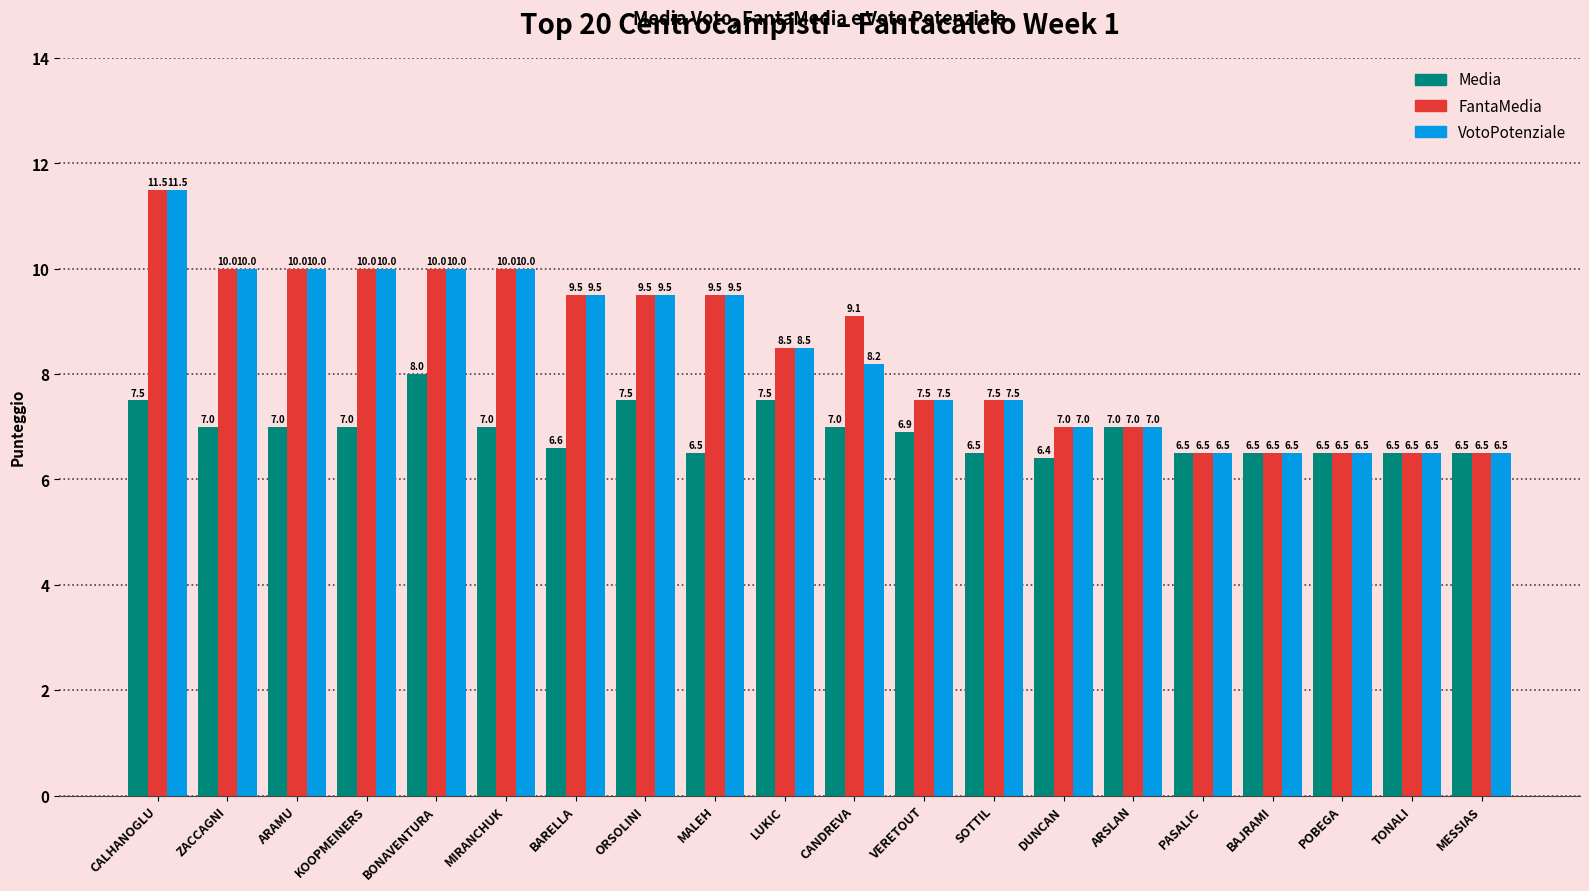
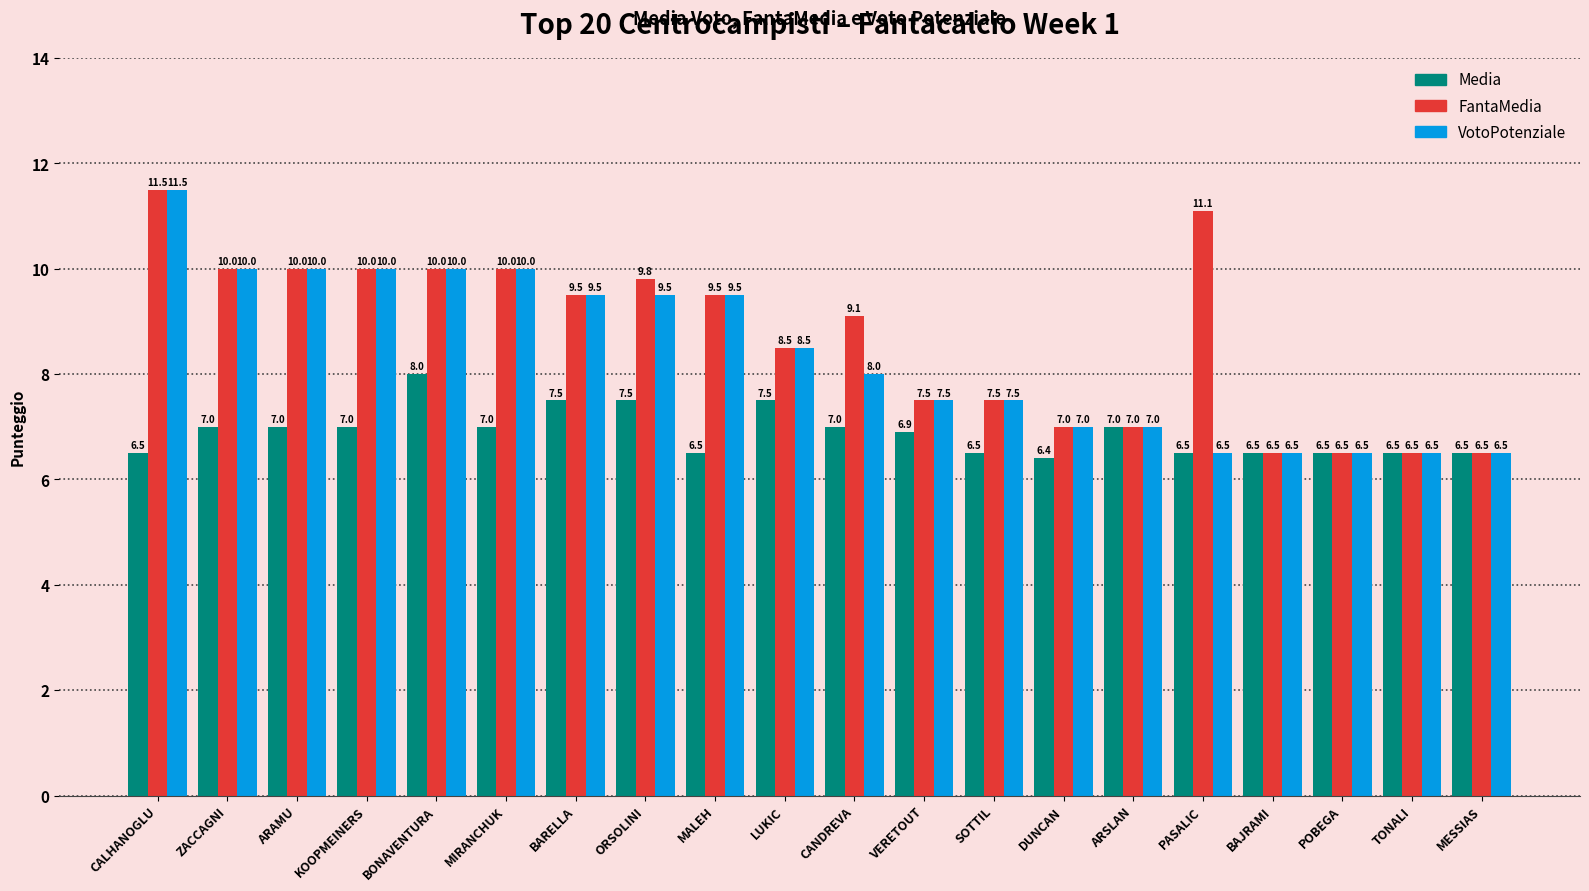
Media, CALHANOGLU: 7.5 -> 6.5
Media, BARELLA: 6.6 -> 7.5
FantaMedia, ORSOLINI: 9.5 -> 9.8
VotoPotenziale, CANDREVA: 8.2 -> 8.0
FantaMedia, PASALIC: 6.5 -> 11.1
